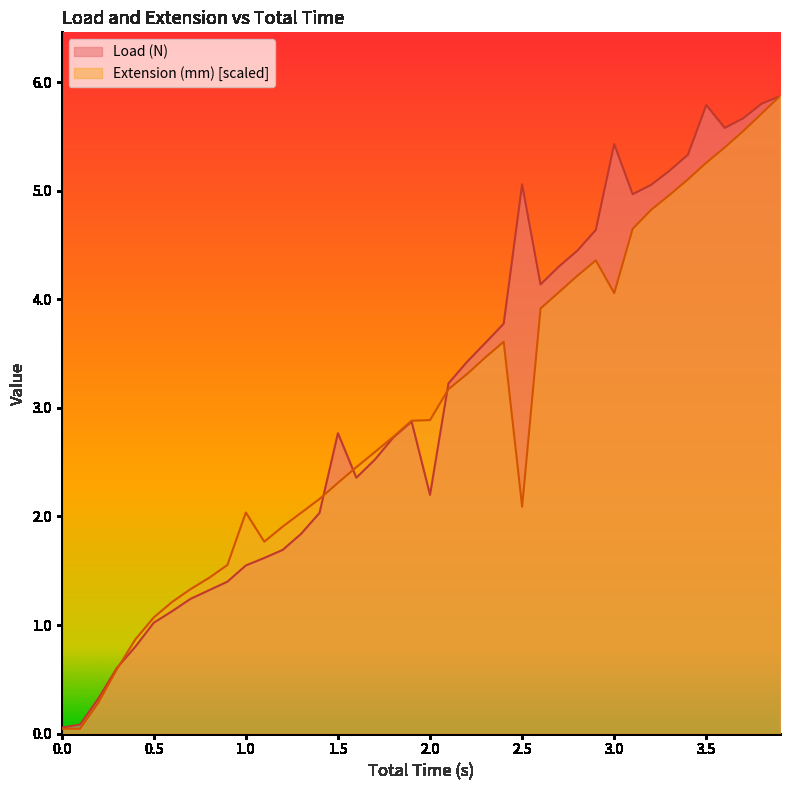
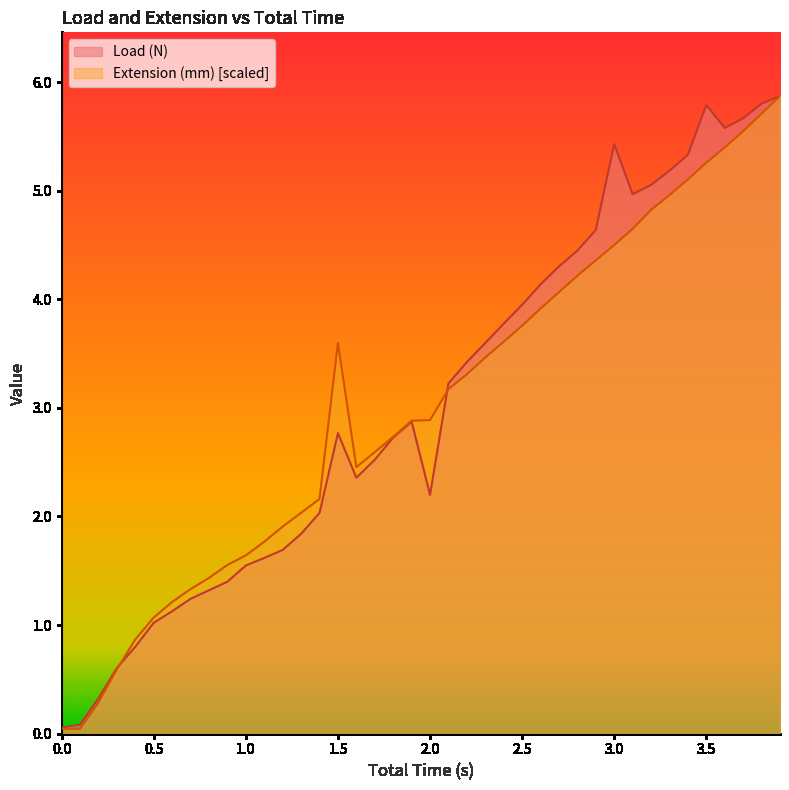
Extension (mm) [scaled], 1.0: 2.04 -> 1.64
Extension (mm) [scaled], 1.5: 2.31 -> 3.60
Load (N), 2.5: 5.06 -> 3.95
Extension (mm) [scaled], 2.5: 2.09 -> 3.76
Extension (mm) [scaled], 3.0: 4.06 -> 4.50
